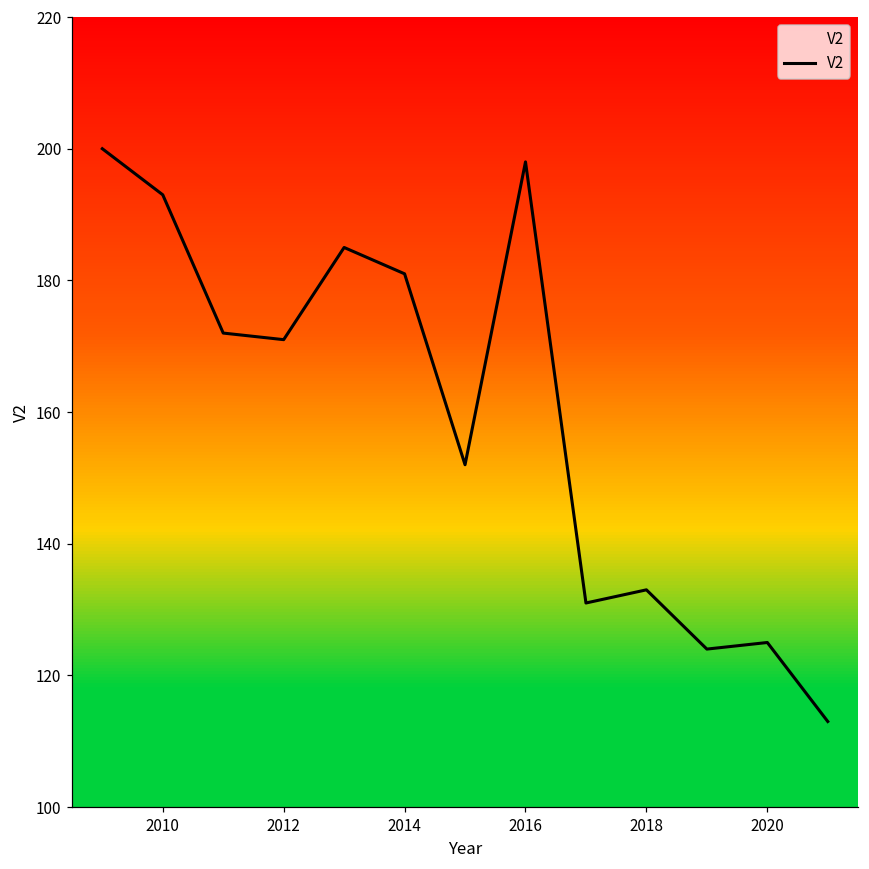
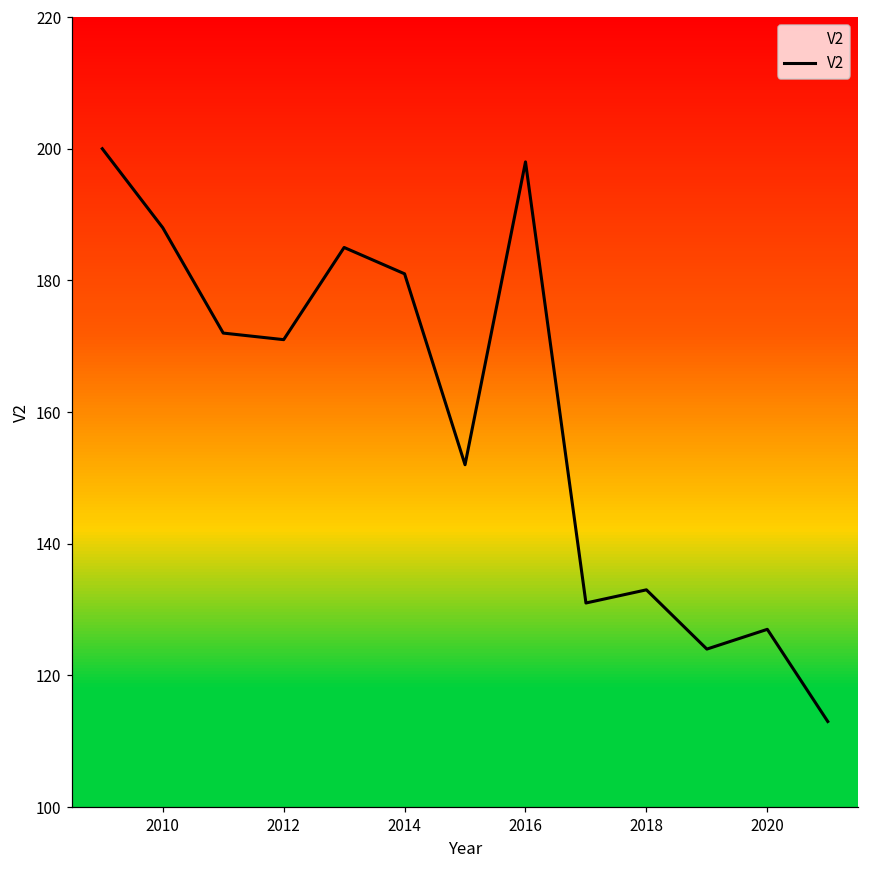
2010: 193 -> 188
2020: 125 -> 127
